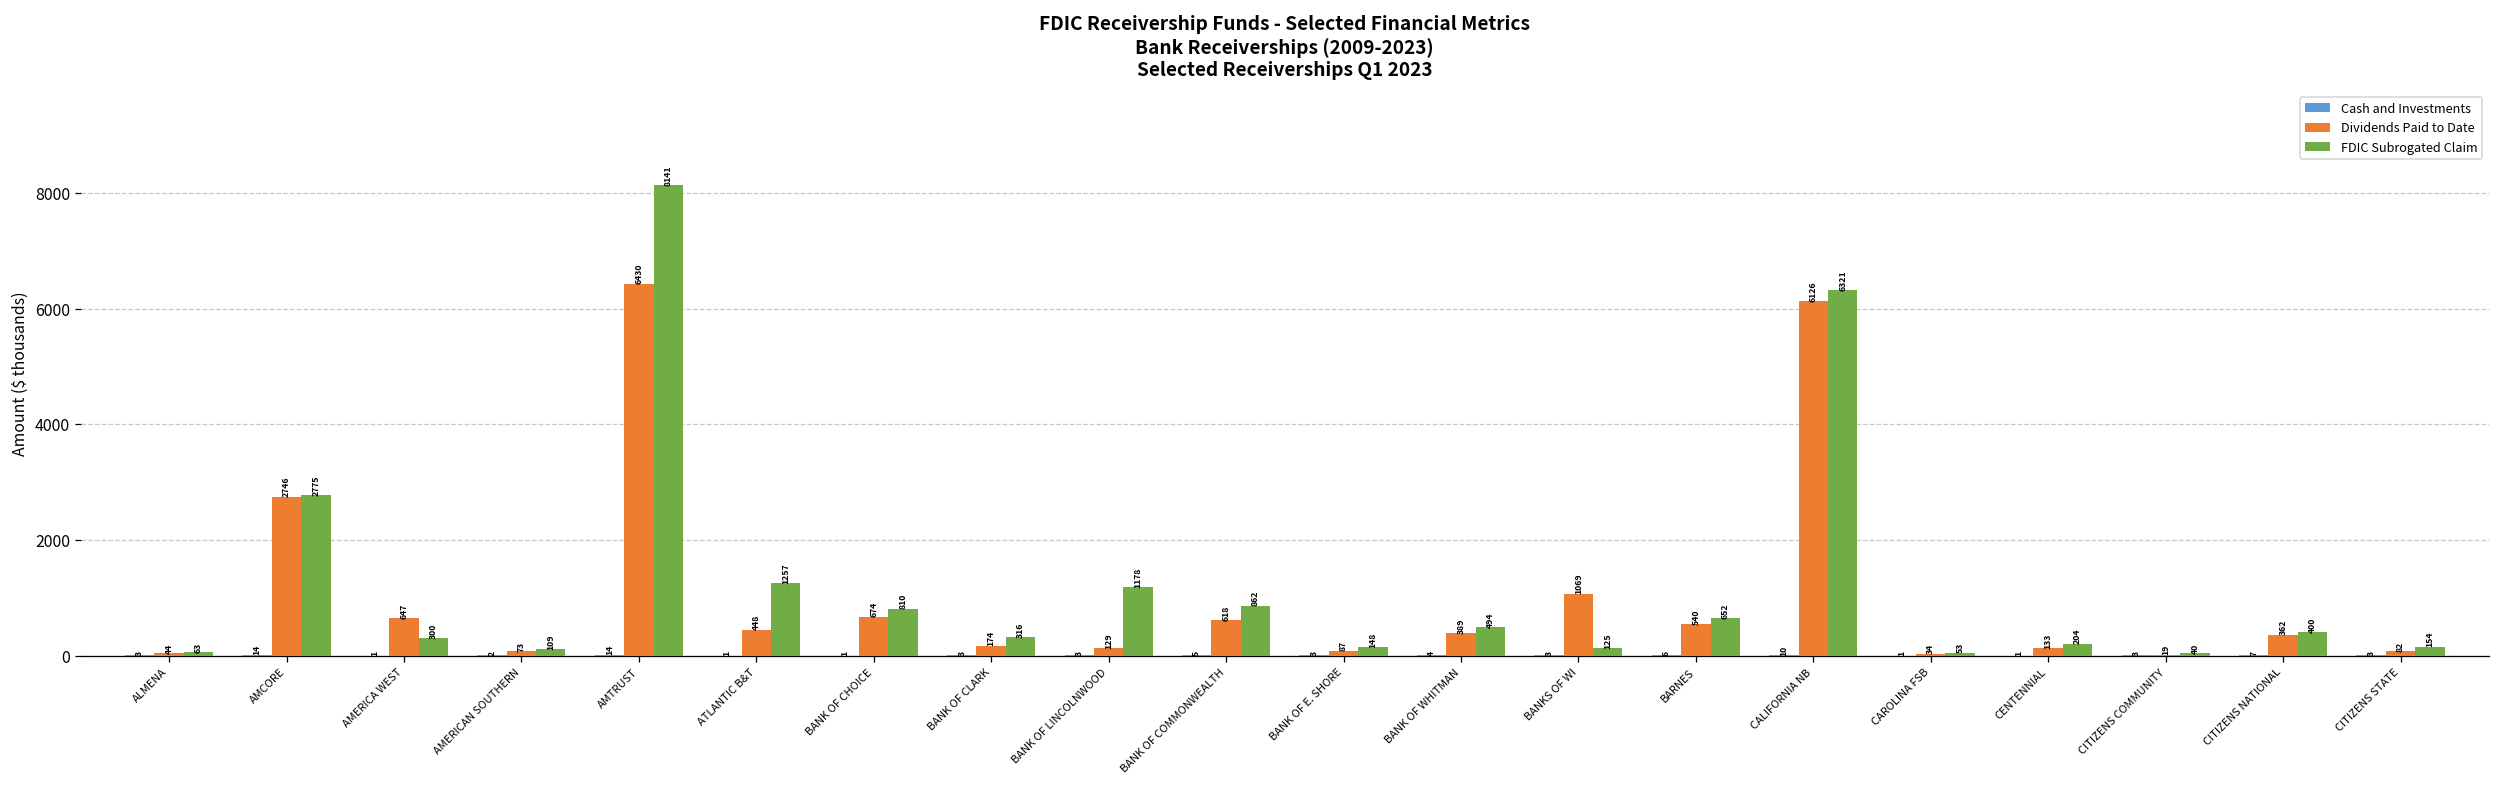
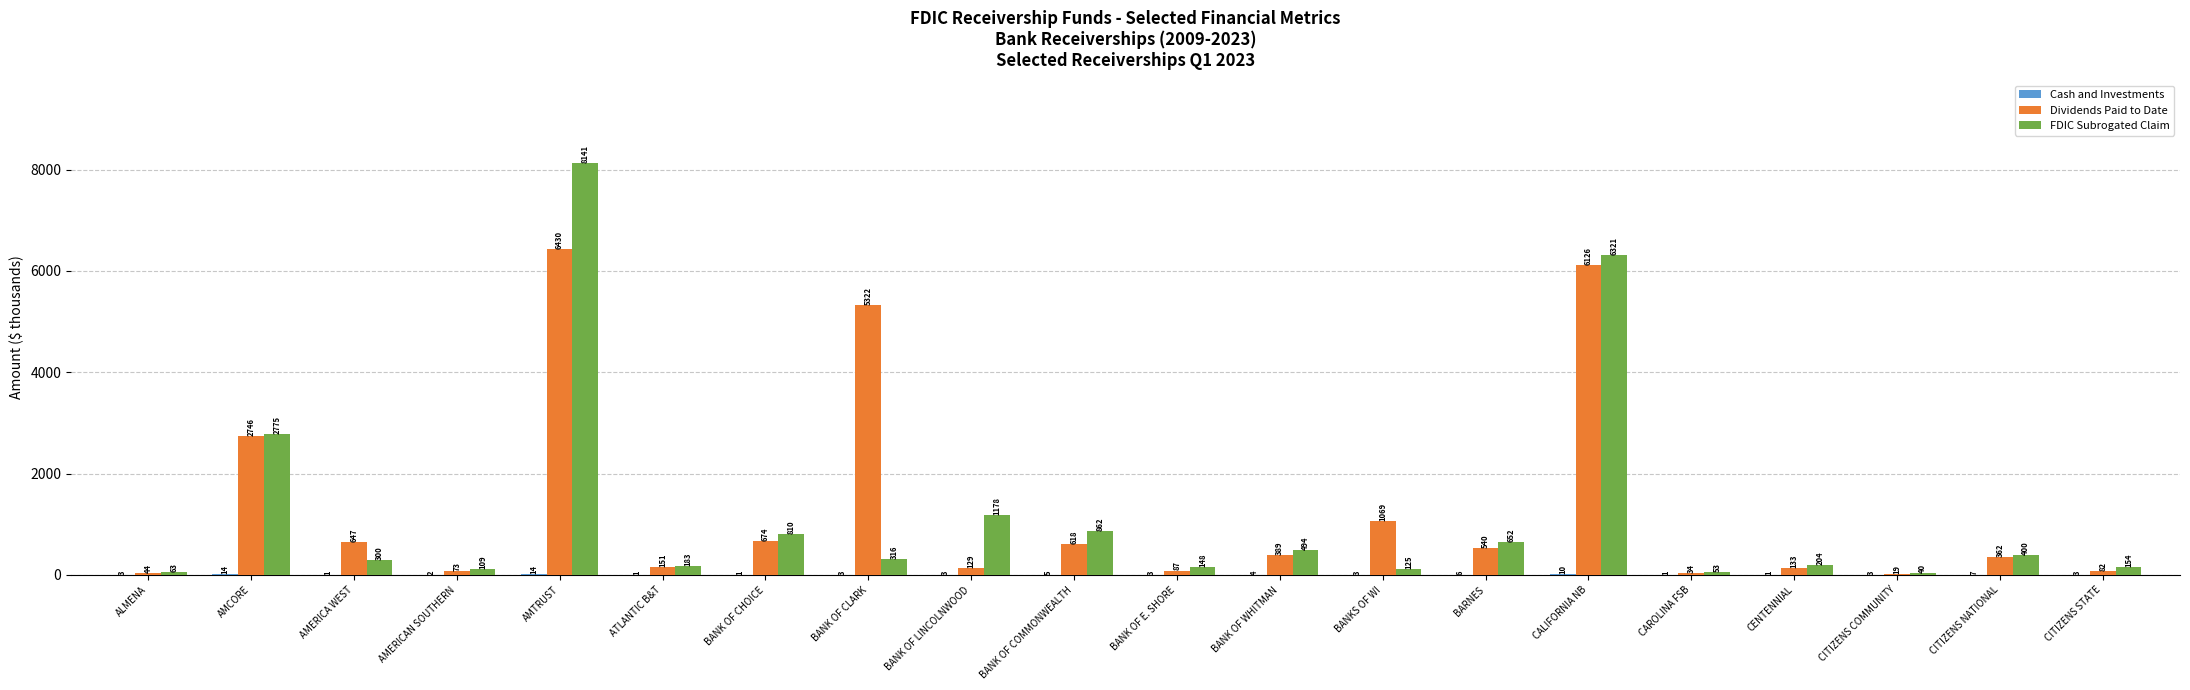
Dividends Paid to Date, ATLANTIC B&T: 448 -> 151
FDIC Subrogated Claim, ATLANTIC B&T: 1257 -> 183
Dividends Paid to Date, BANK OF CLARK: 174 -> 5322
